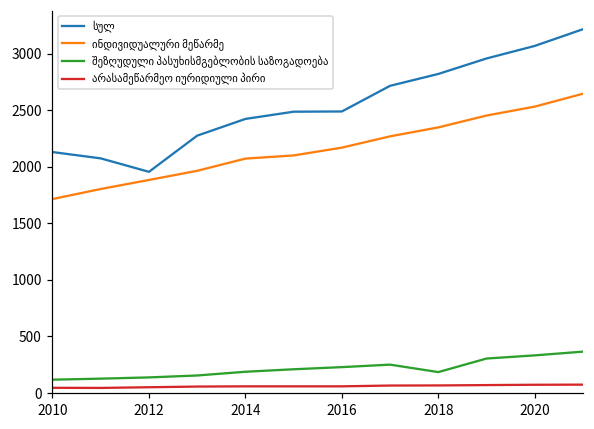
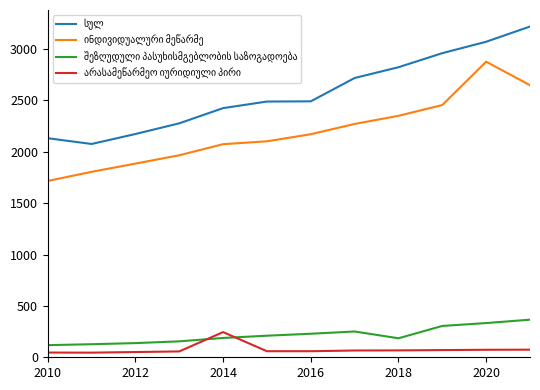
სულ, 2012: 1960 -> 2170
არასამეწარმეო იურიდიული პირი, 2014: 60 -> 250
ინდივიდუალური მეწარმე, 2020: 2530 -> 2880
